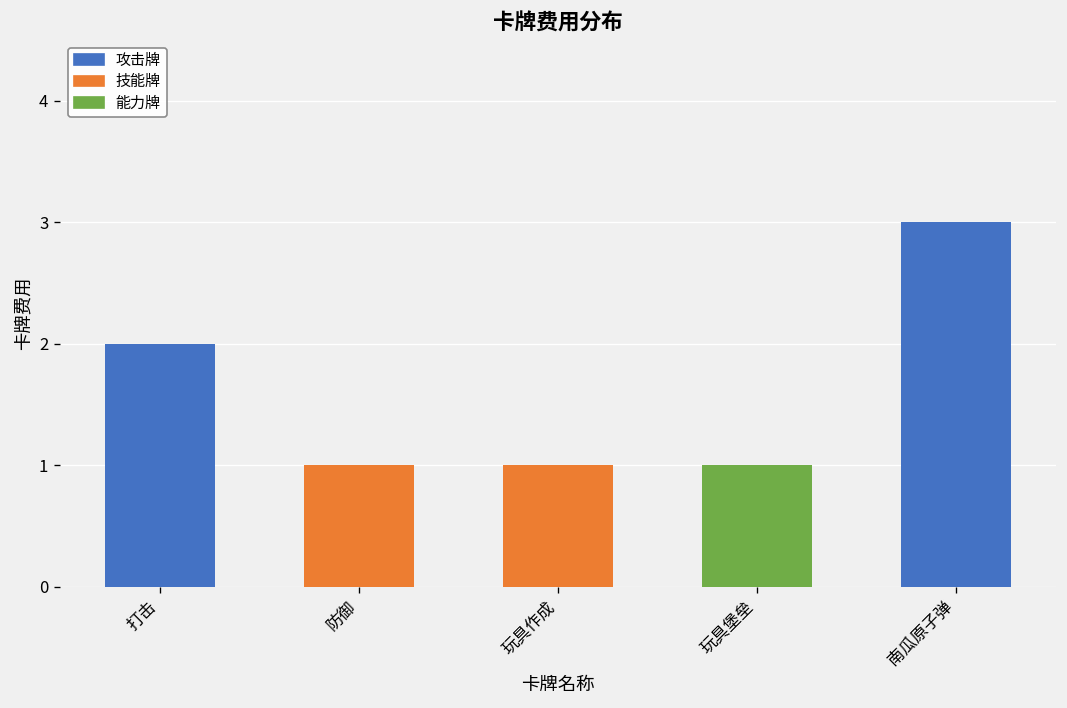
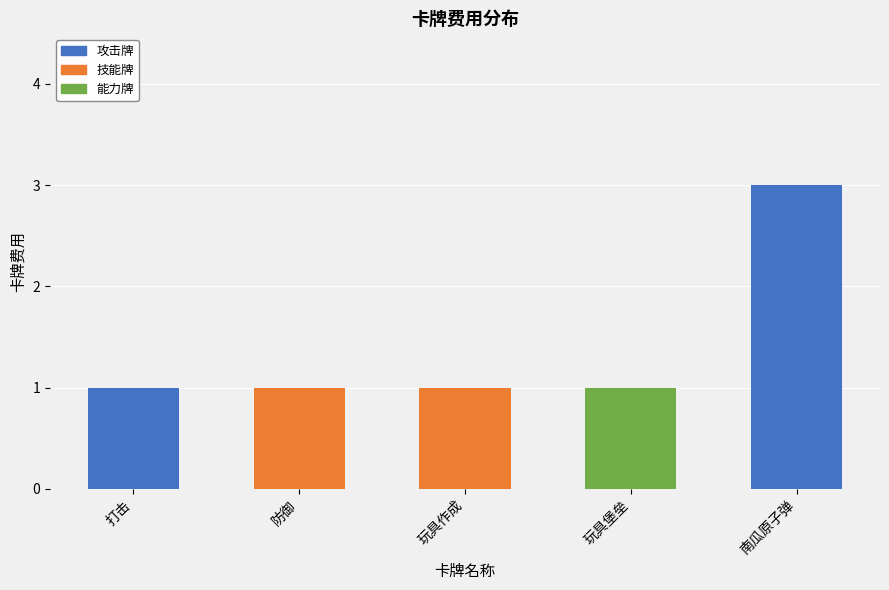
打击: 2 -> 1
